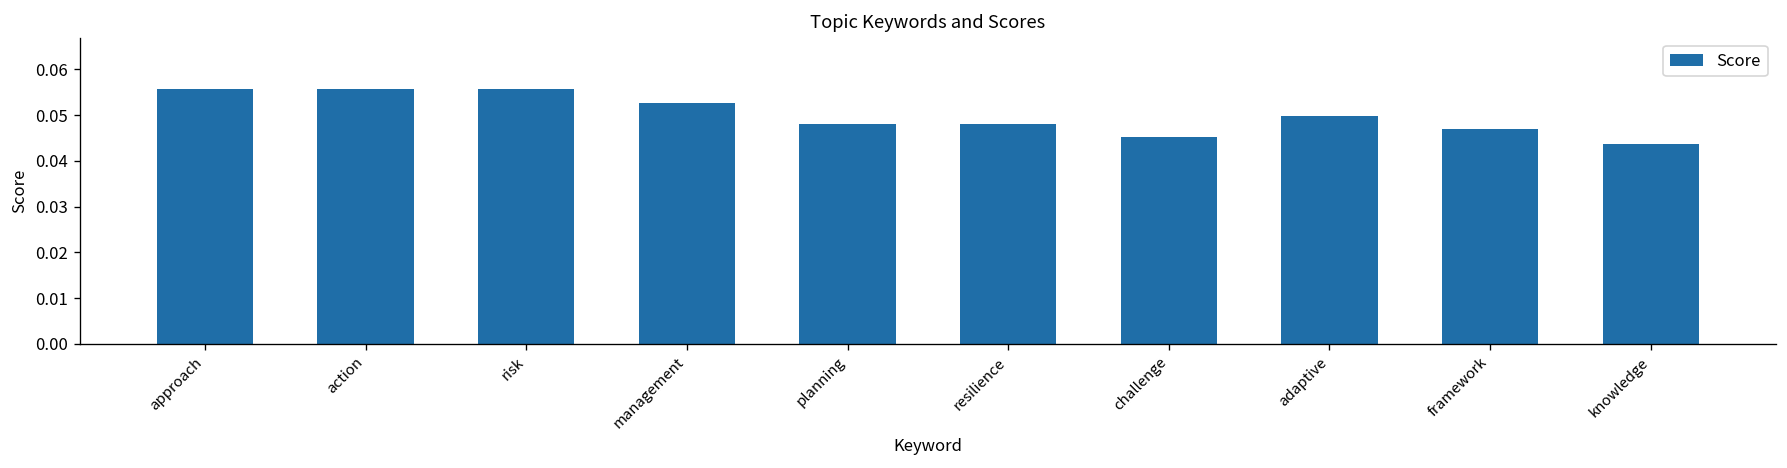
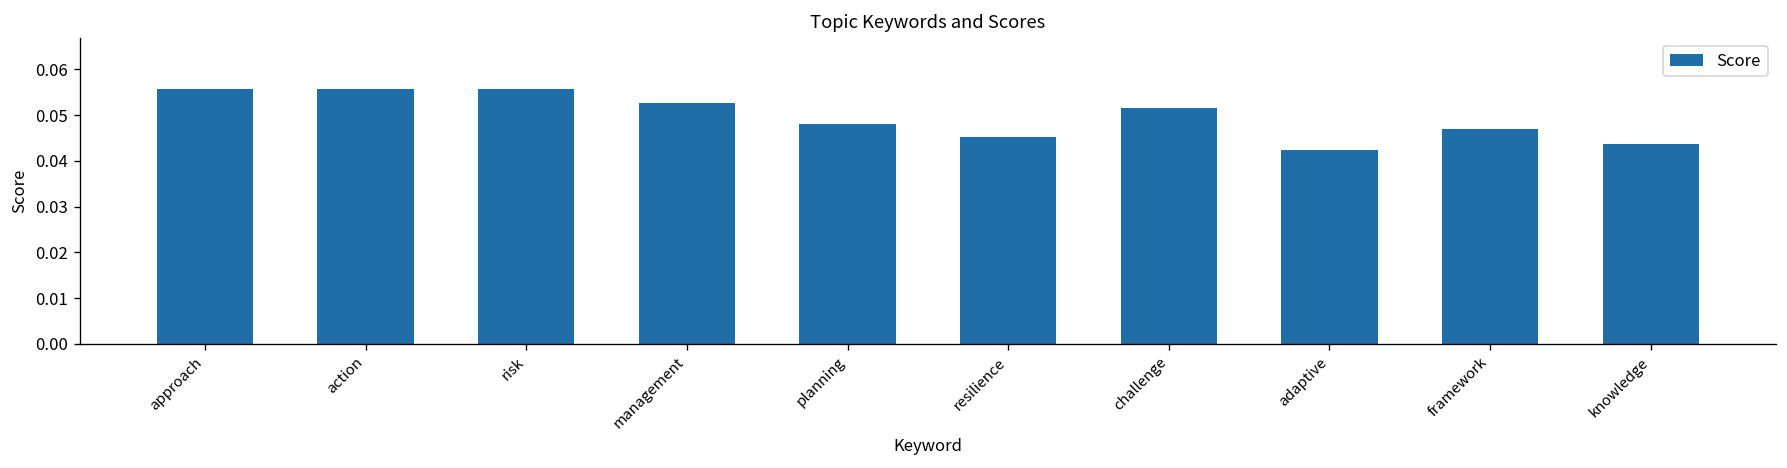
resilience: 0.048 -> 0.045
challenge: 0.045 -> 0.051
adaptive: 0.050 -> 0.042
